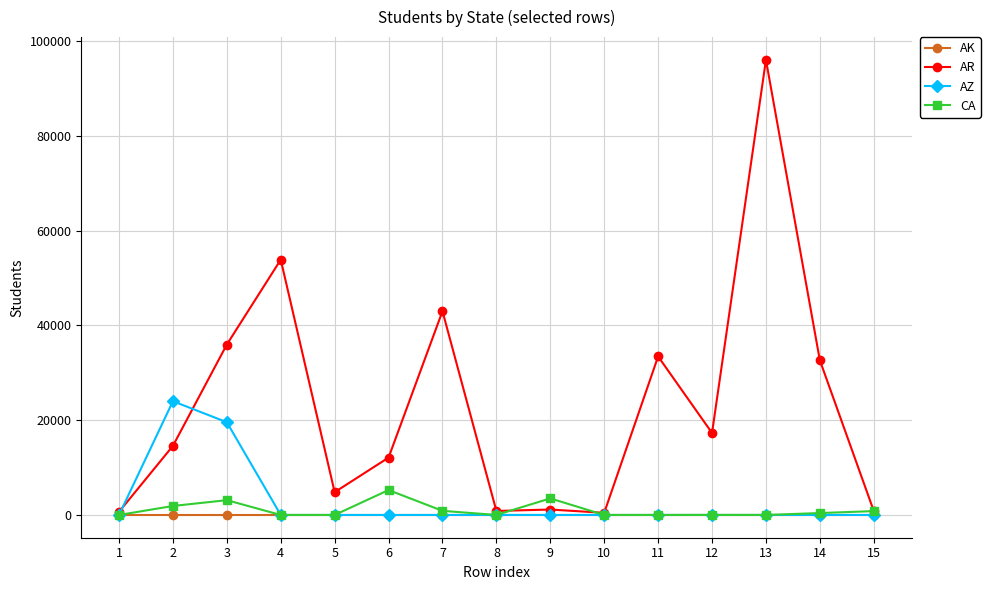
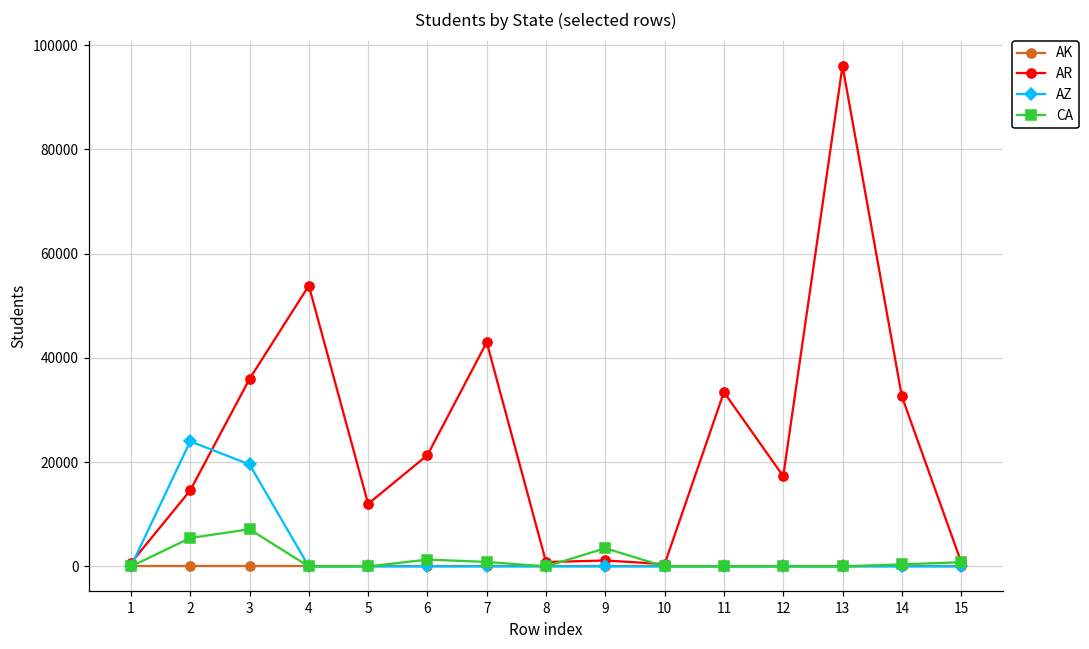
CA, 2: 2000 -> 5000
CA, 3: 3000 -> 7000
AR, 5: 5000 -> 12000
AR, 6: 12000 -> 21000
CA, 6: 5000 -> 1000
